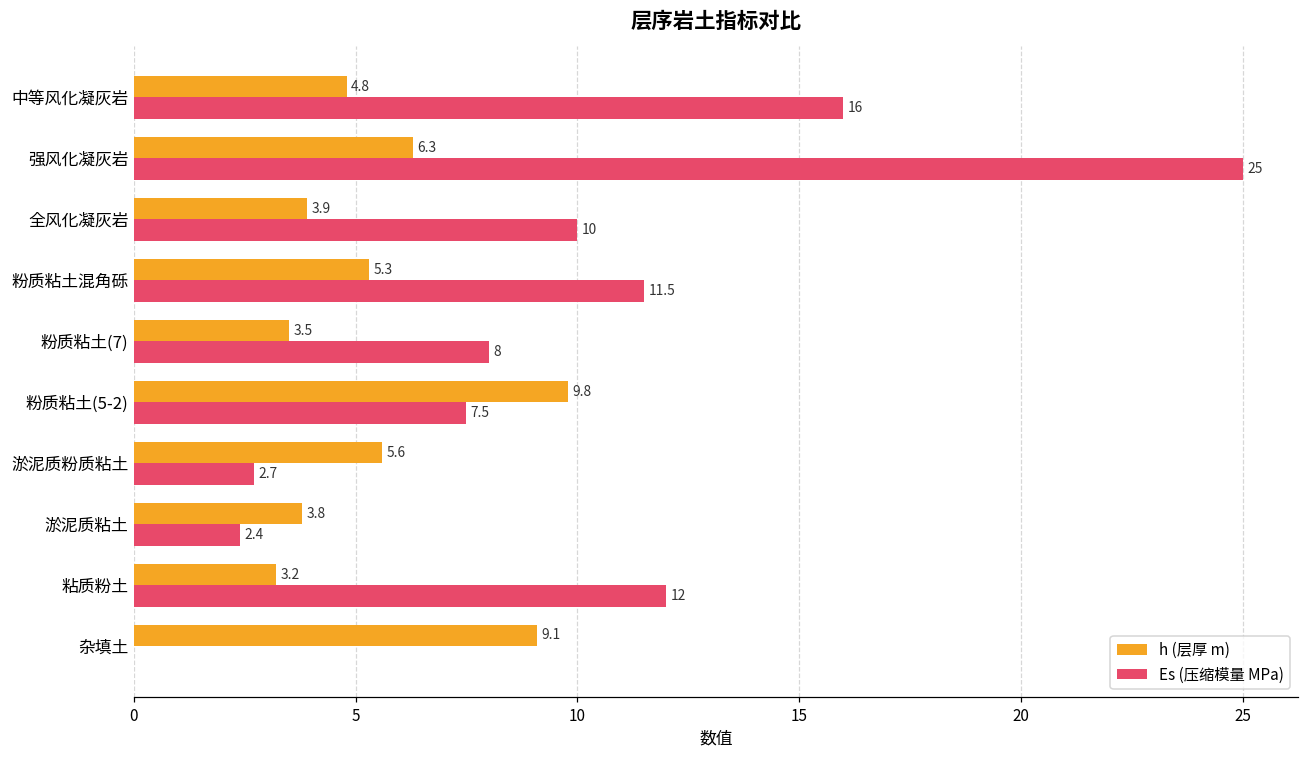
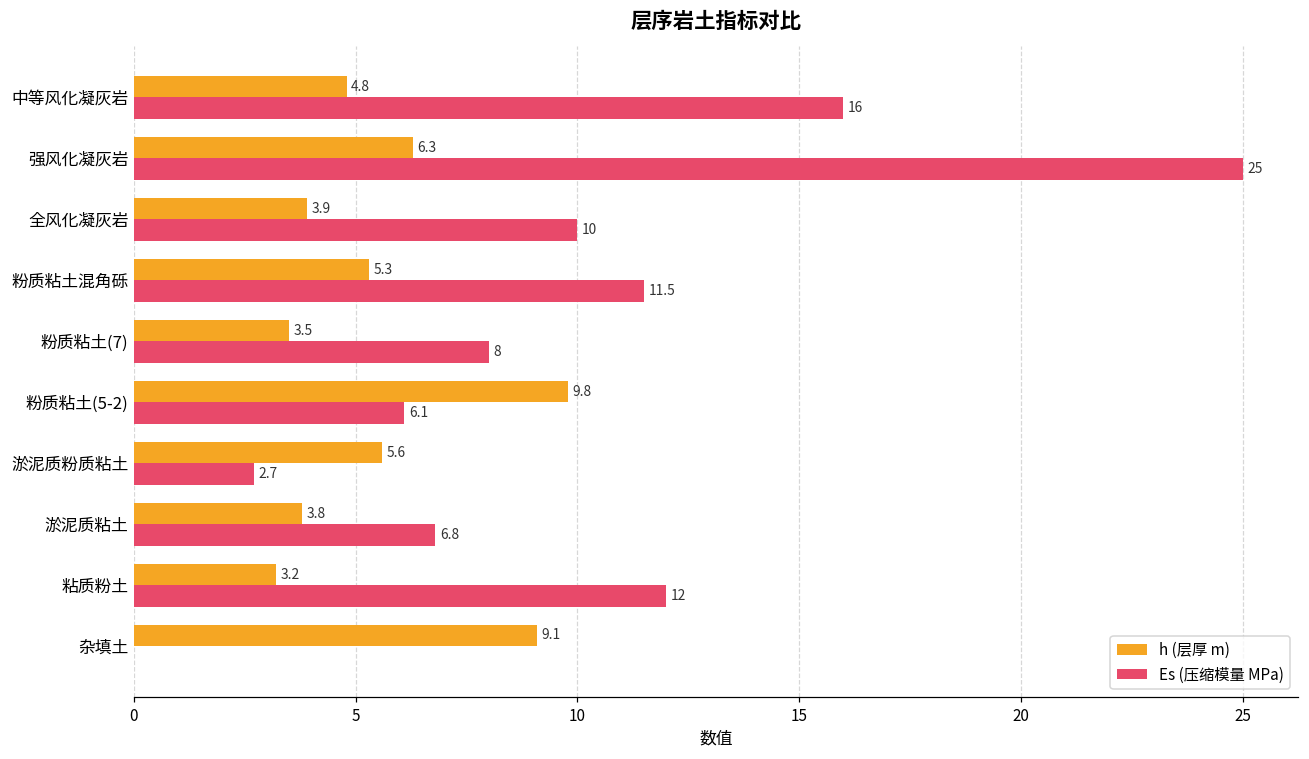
Es (压缩模量 MPa), 粉质粘土(5-2): 7.5 -> 6.1
Es (压缩模量 MPa), 淤泥质粘土: 2.4 -> 6.8
